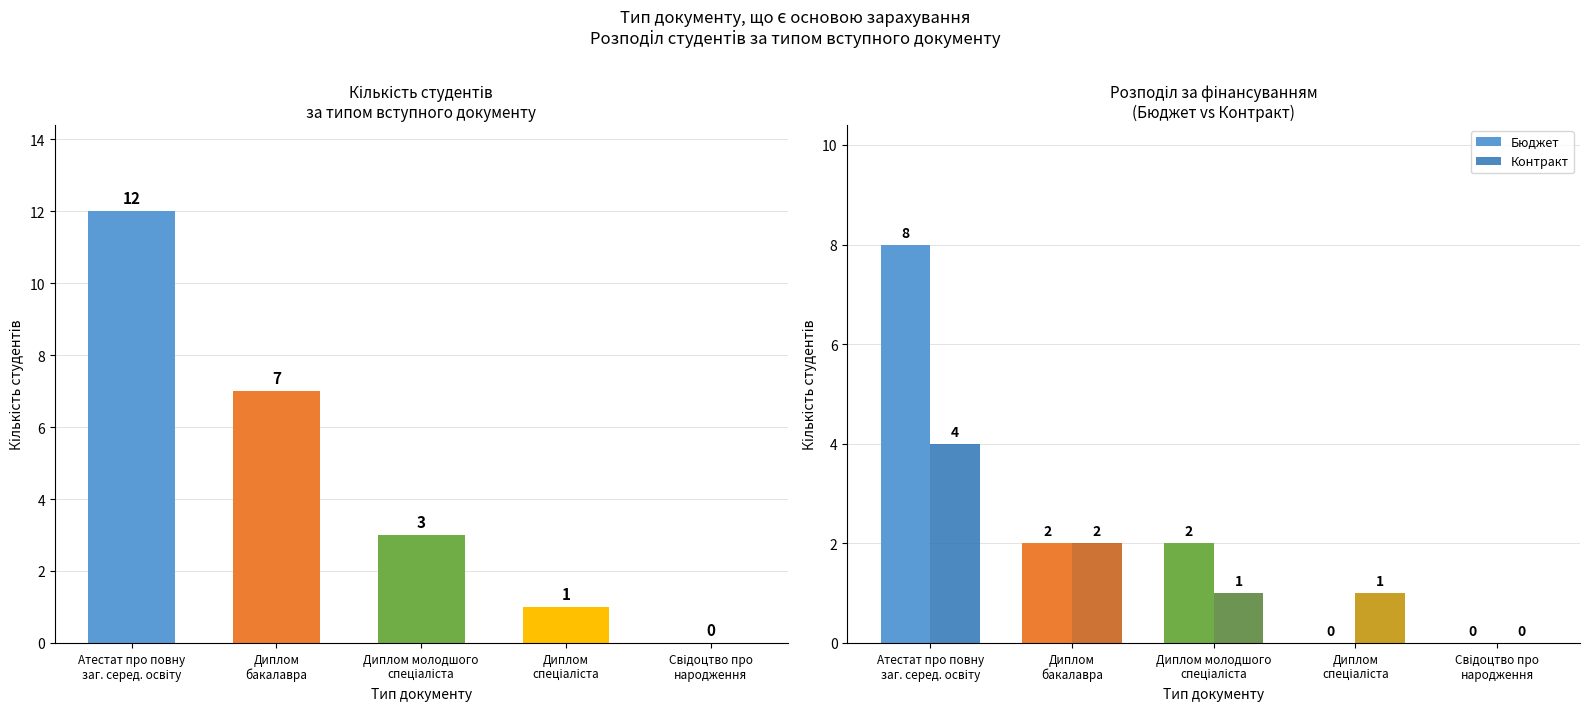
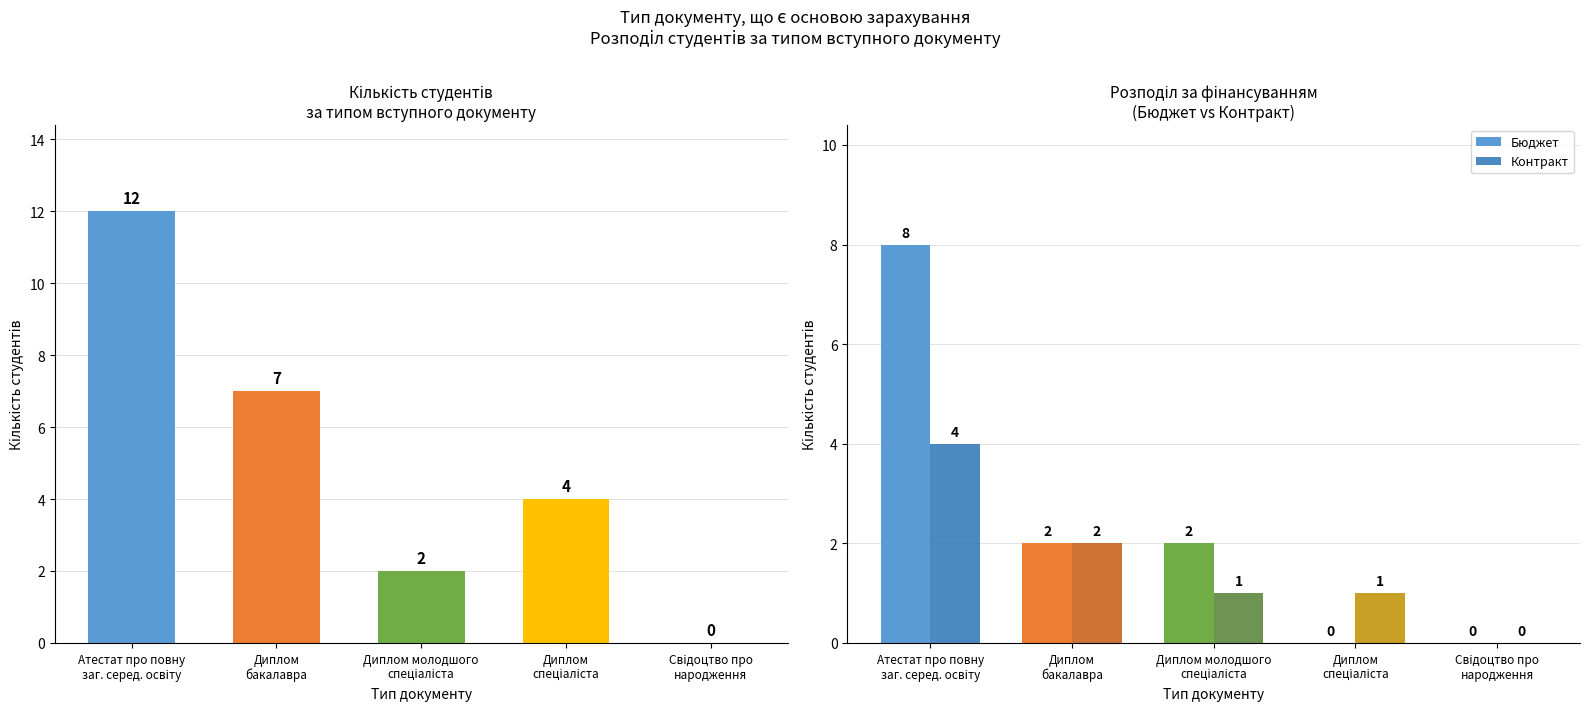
Кількість студентів за типом вступного документу, Диплом молодшого спеціаліста: 3 -> 2
Кількість студентів за типом вступного документу, Диплом спеціаліста: 1 -> 4
